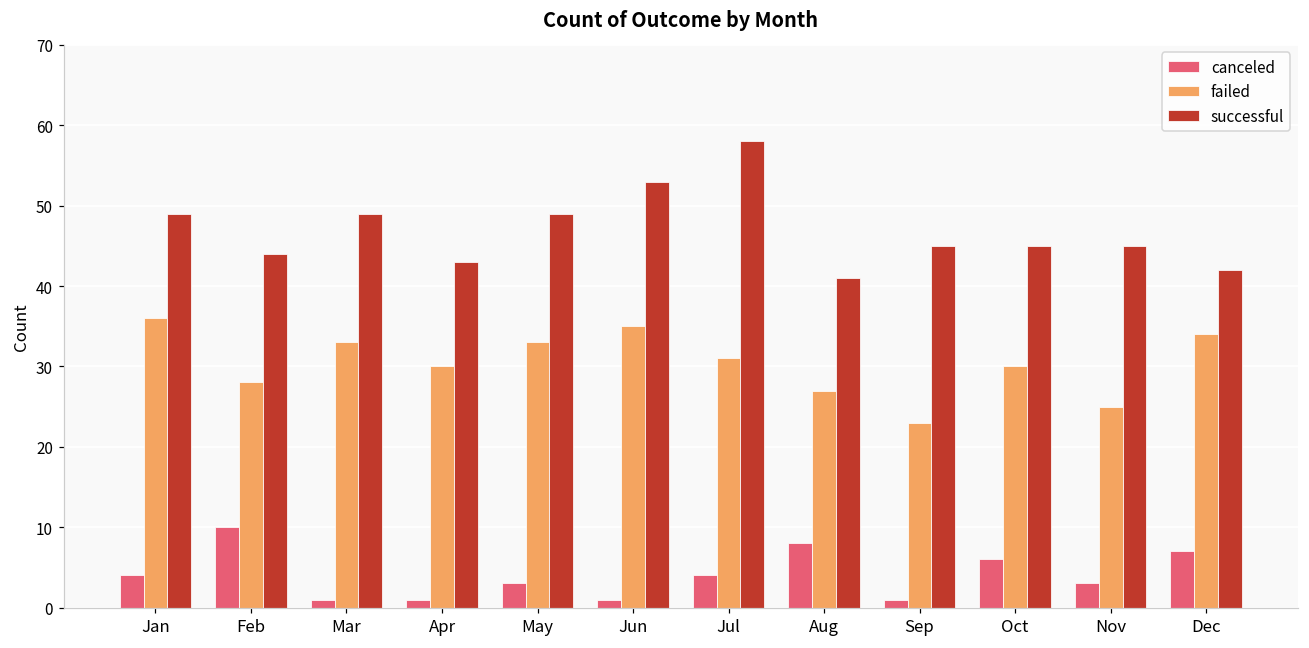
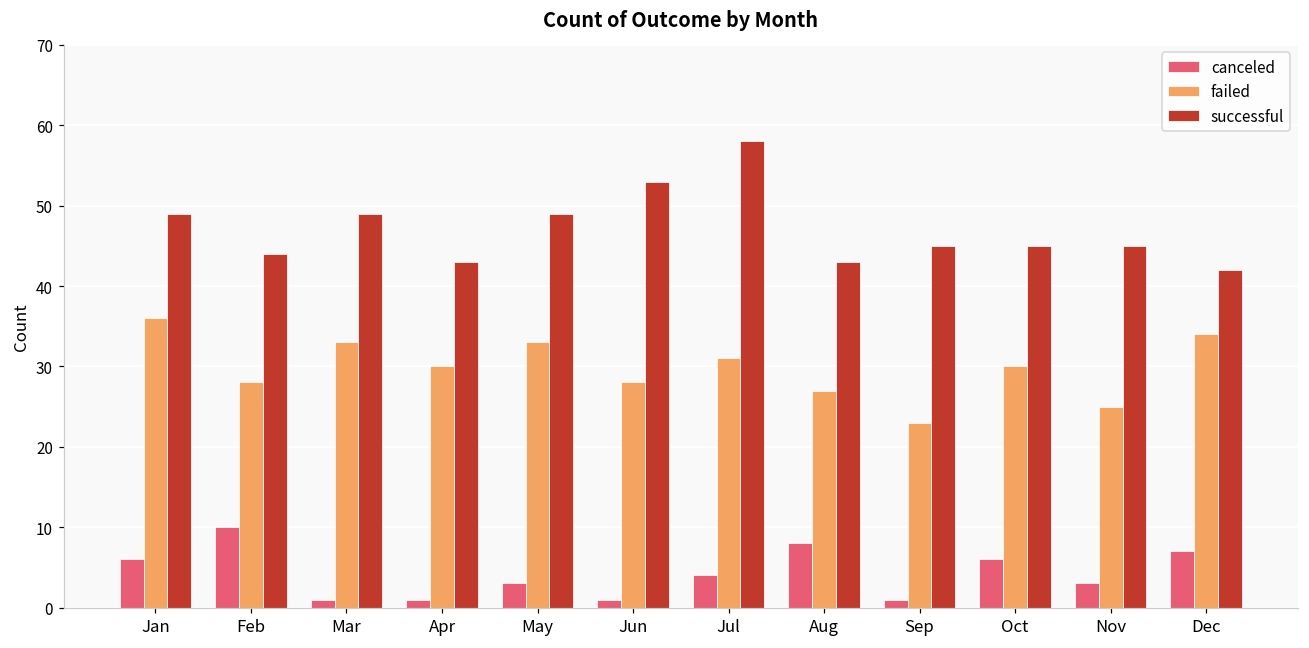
canceled, Jan: 4 -> 6
failed, Jun: 35 -> 28
successful, Aug: 41 -> 43
